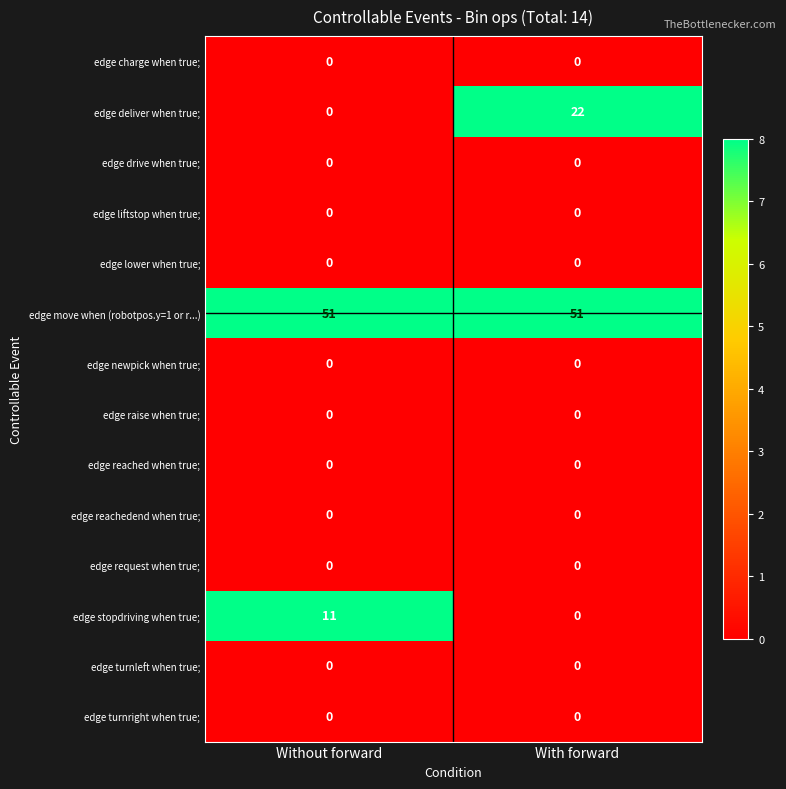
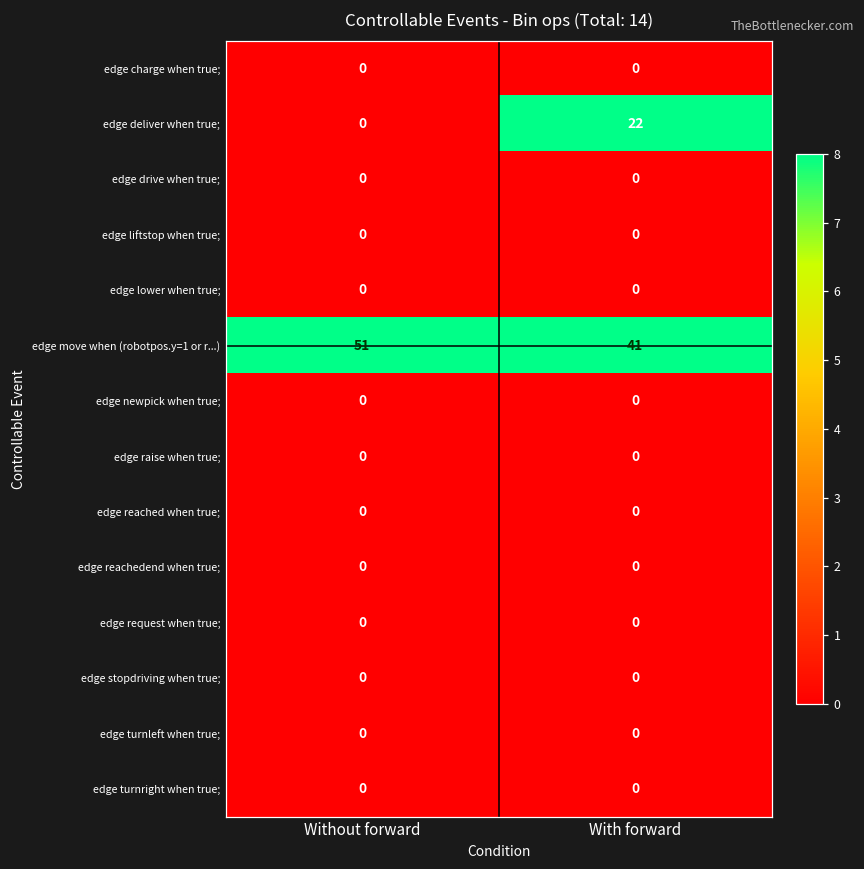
edge move when (robotpos.y=1 or r...), With forward: 51 -> 41
edge stopdriving when true;, Without forward: 11 -> 0
